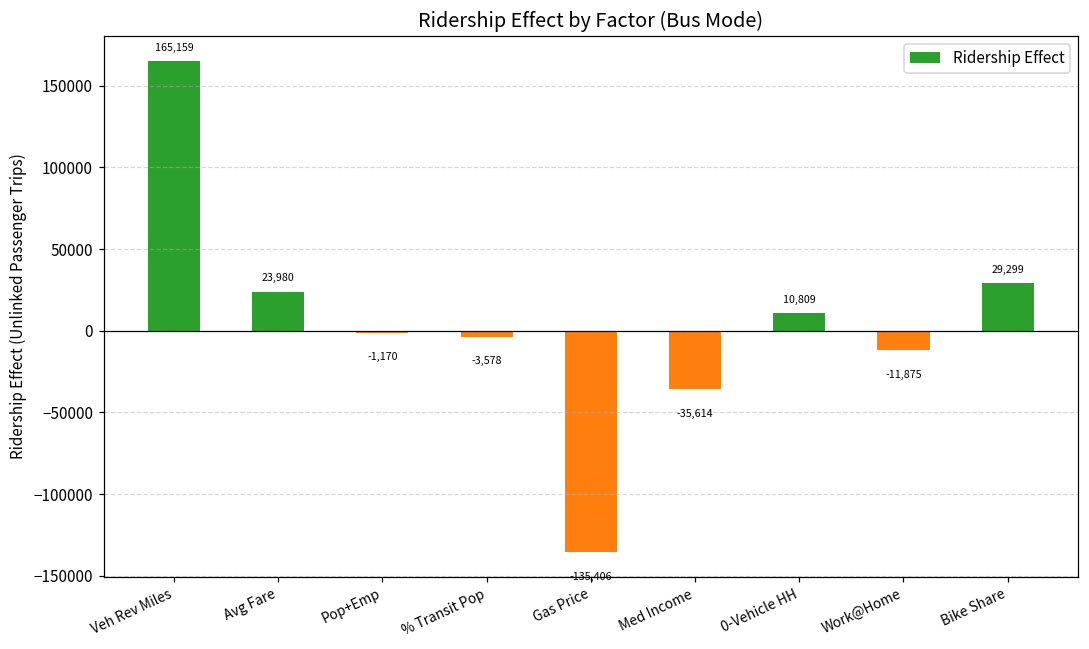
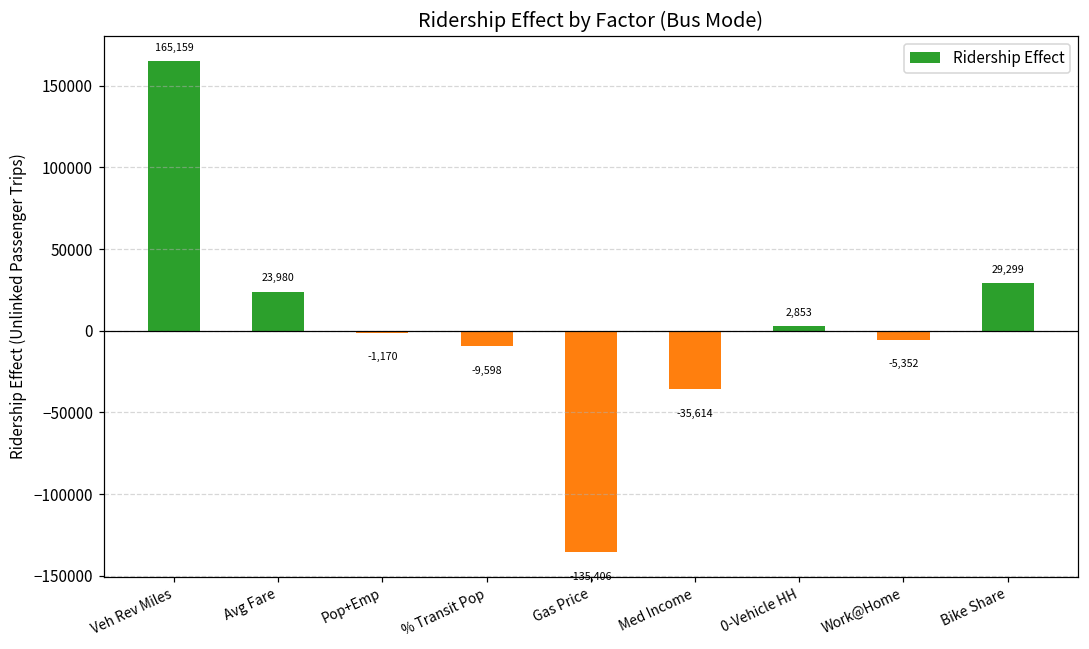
% Transit Pop: -3,578 -> -9,598
0-Vehicle HH: 10,809 -> 2,853
Work@Home: -11,875 -> -5,352
